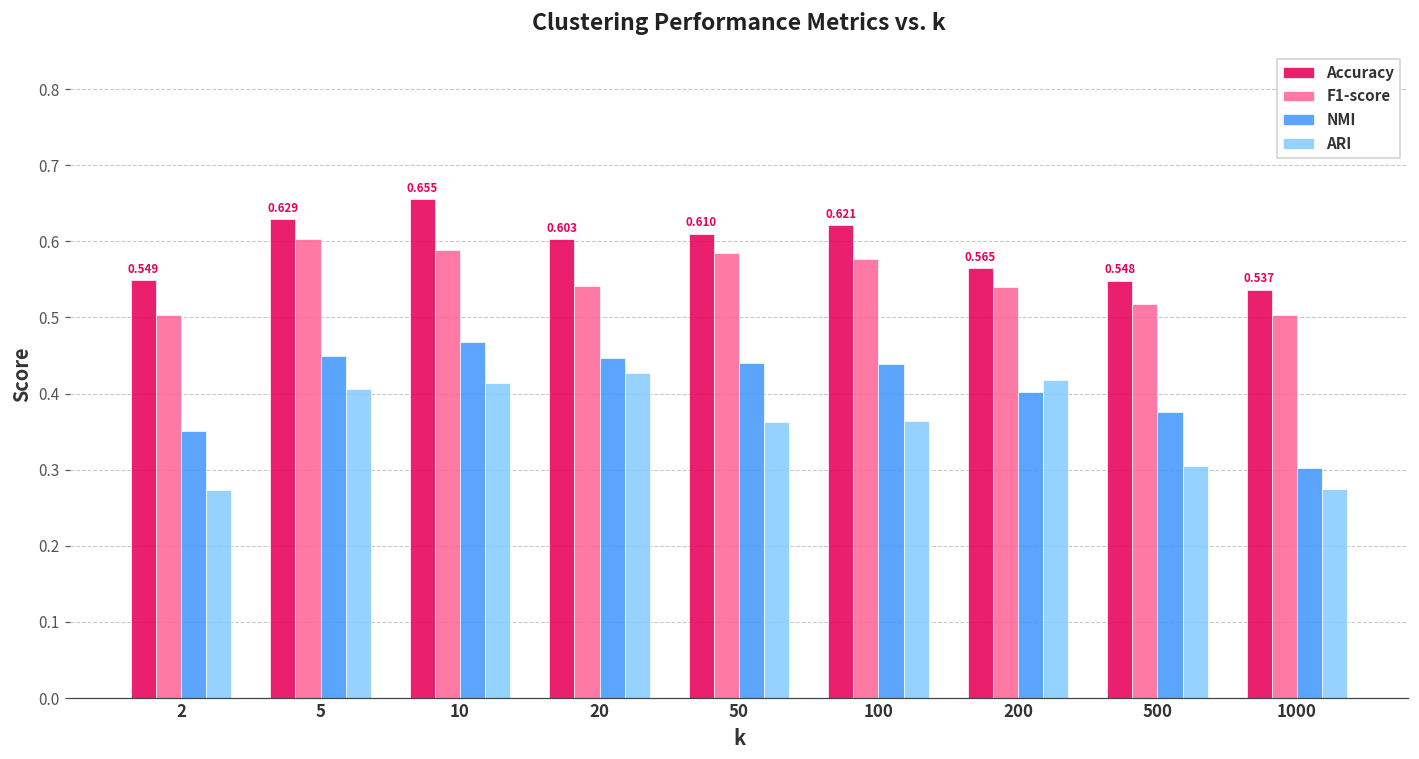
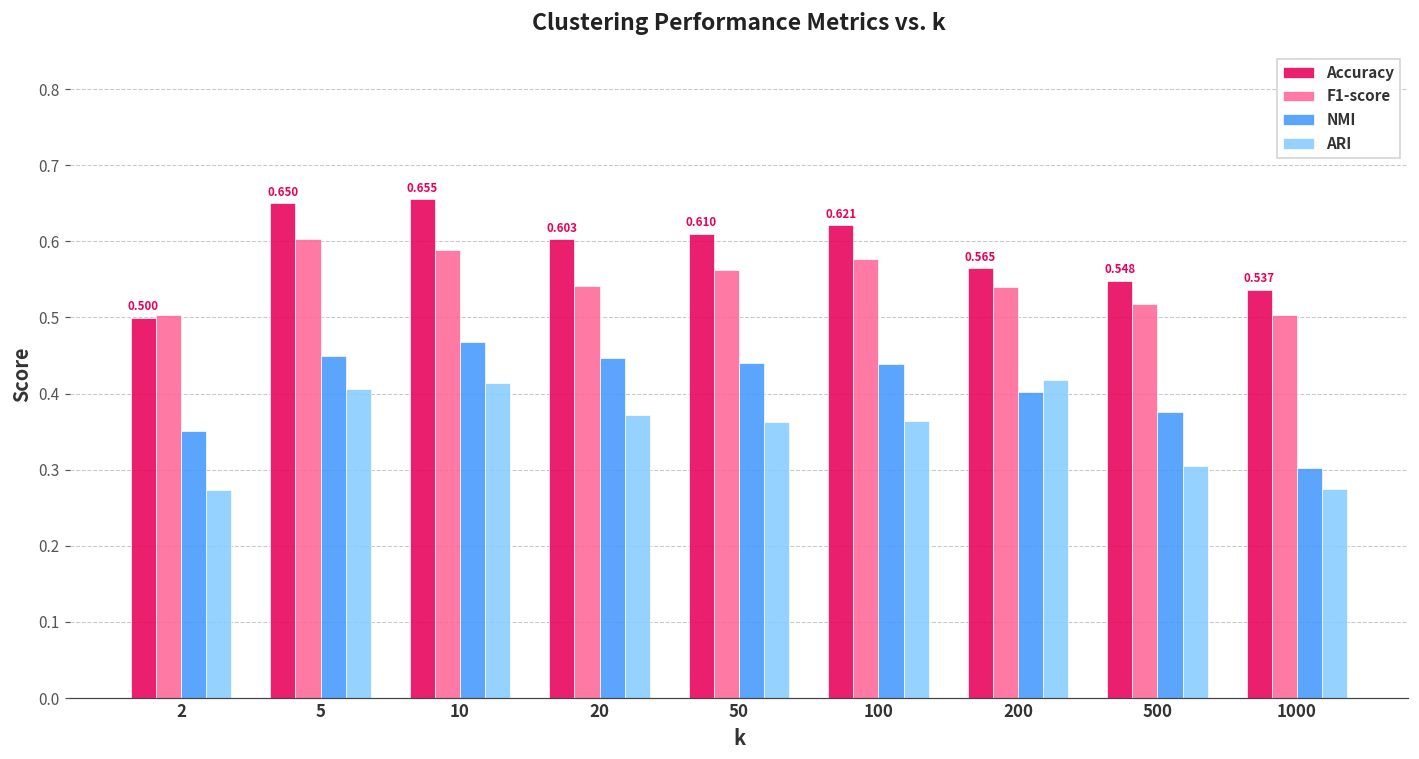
Accuracy, 2: 0.549 -> 0.500
Accuracy, 5: 0.629 -> 0.650
ARI, 20: 0.43 -> 0.37
F1-score, 50: 0.58 -> 0.56
